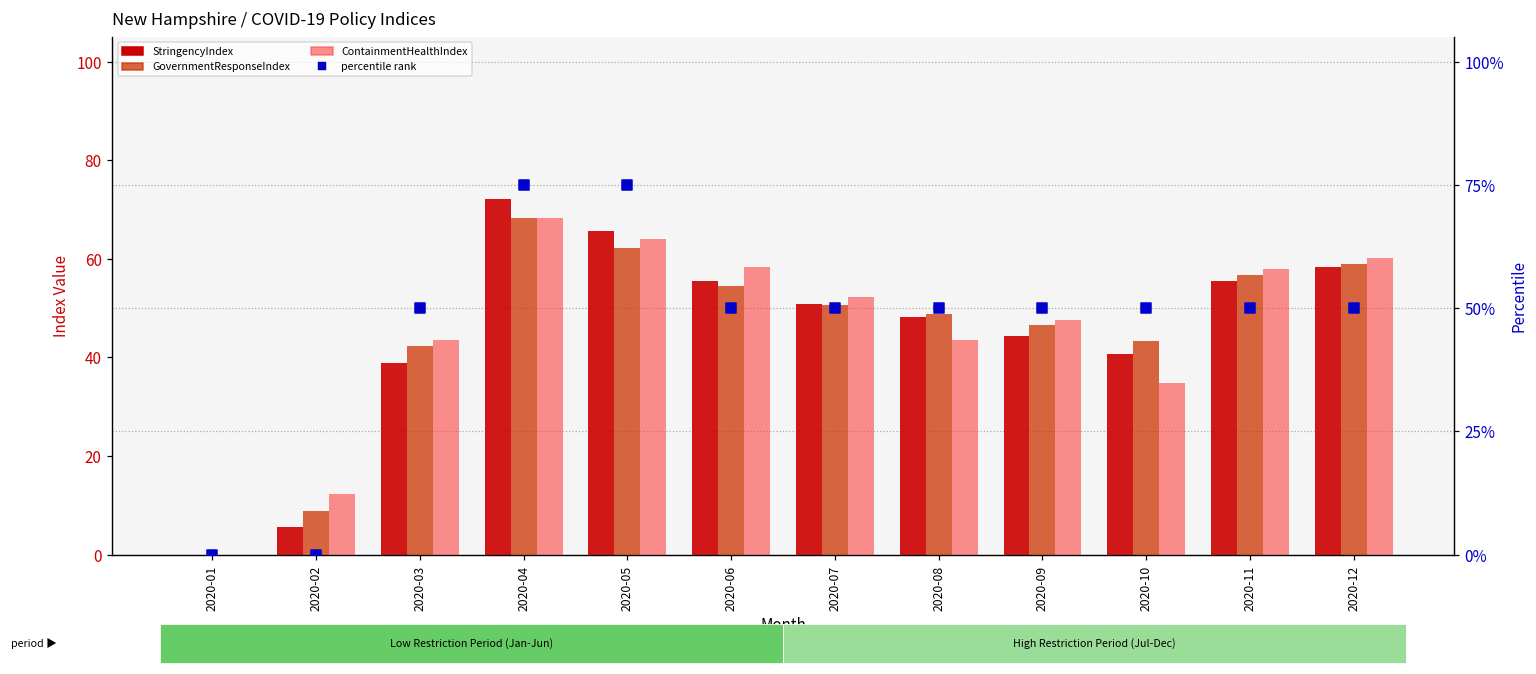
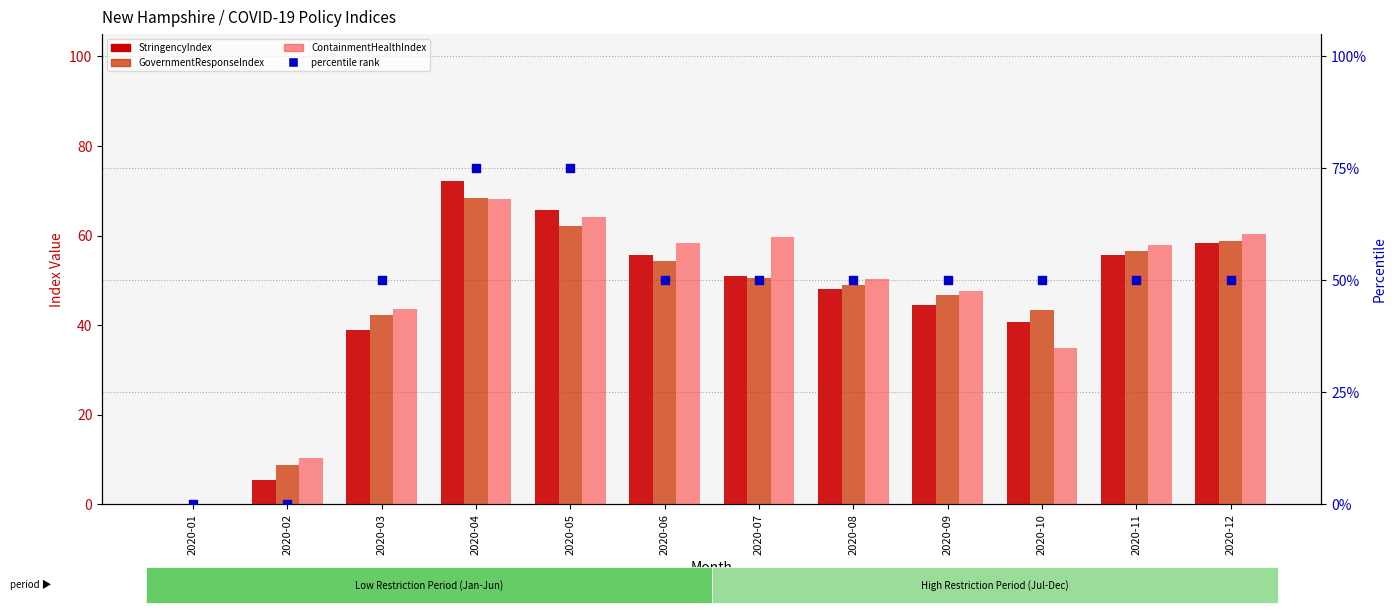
ContainmentHealthIndex, 2020-02: 12 -> 10
ContainmentHealthIndex, 2020-07: 52 -> 60
ContainmentHealthIndex, 2020-08: 44 -> 50
